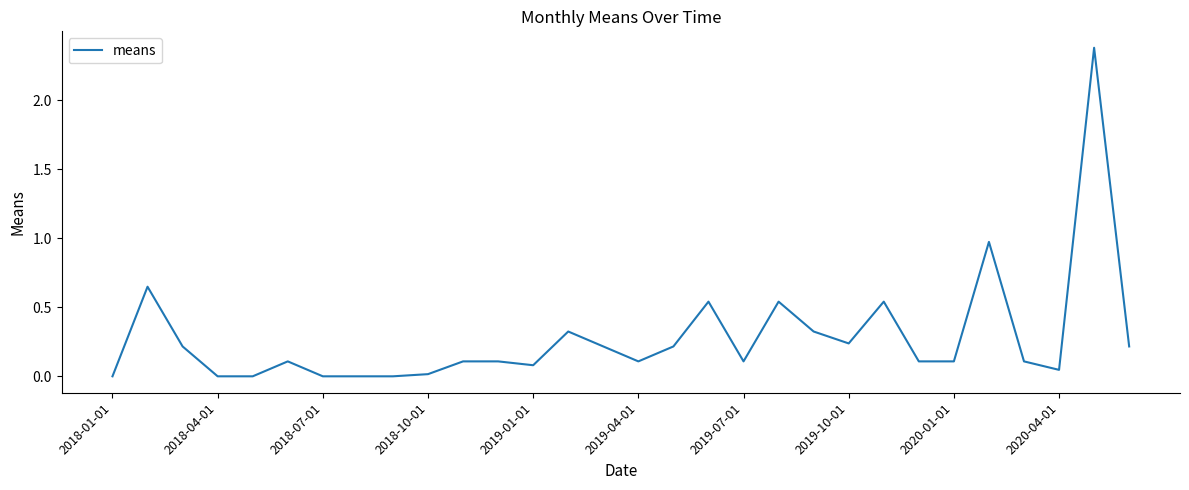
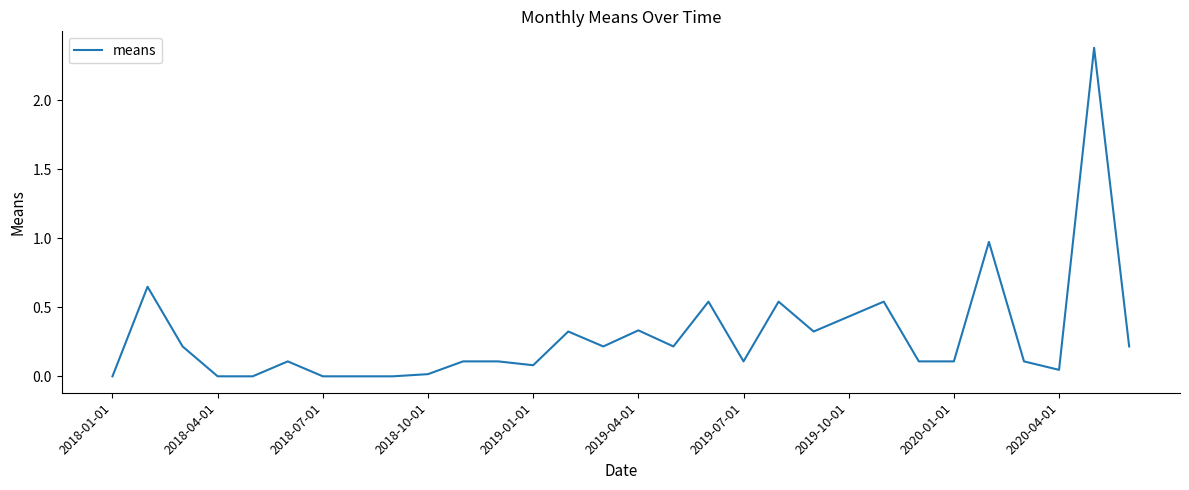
2019-04-01: 0.11 -> 0.33
2019-10-01: 0.24 -> 0.43
